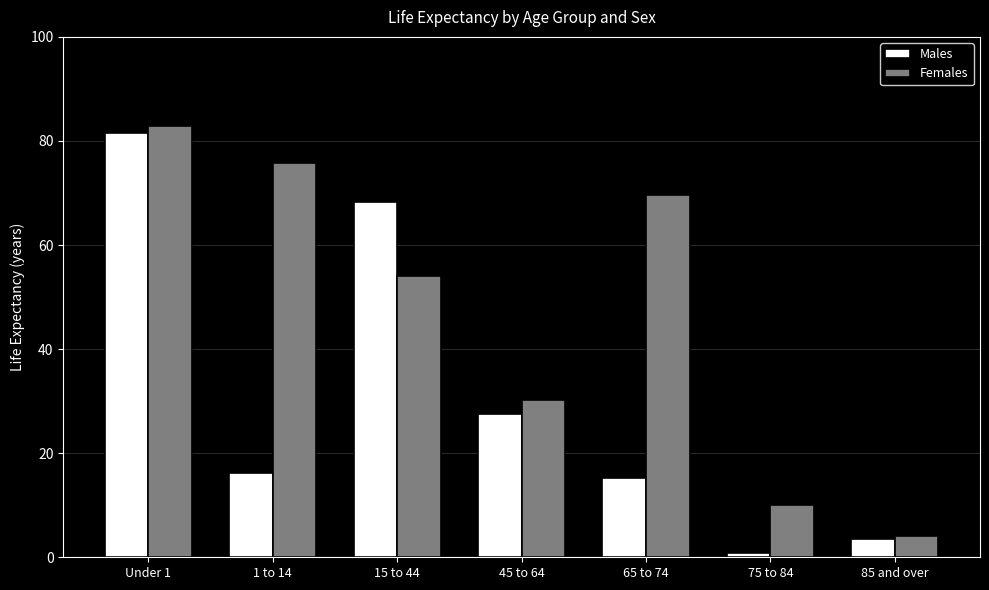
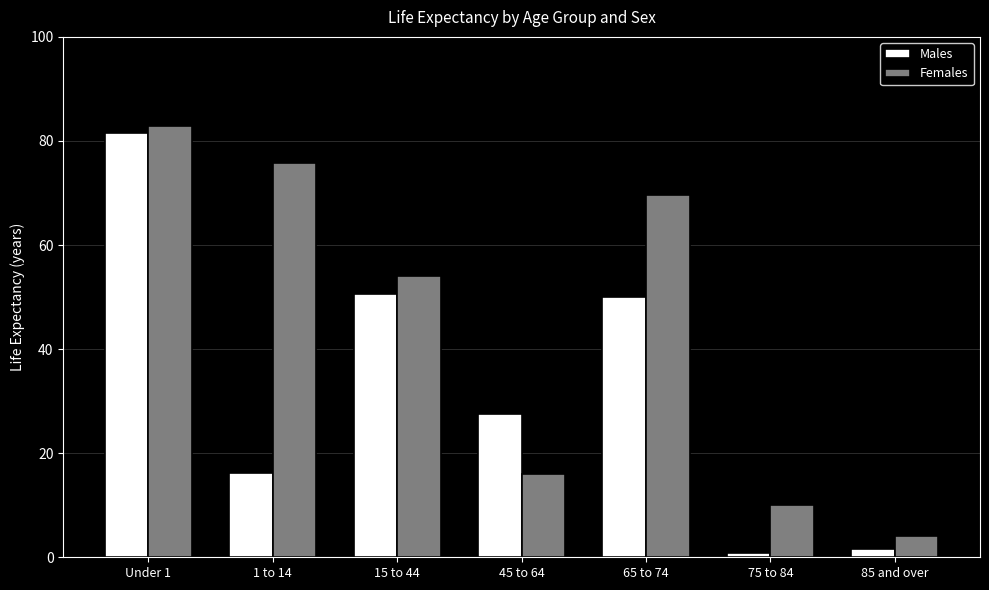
Males, 15 to 44: 68 -> 51
Females, 45 to 64: 30 -> 16
Males, 65 to 74: 15 -> 50
Males, 85 and over: 4 -> 2
